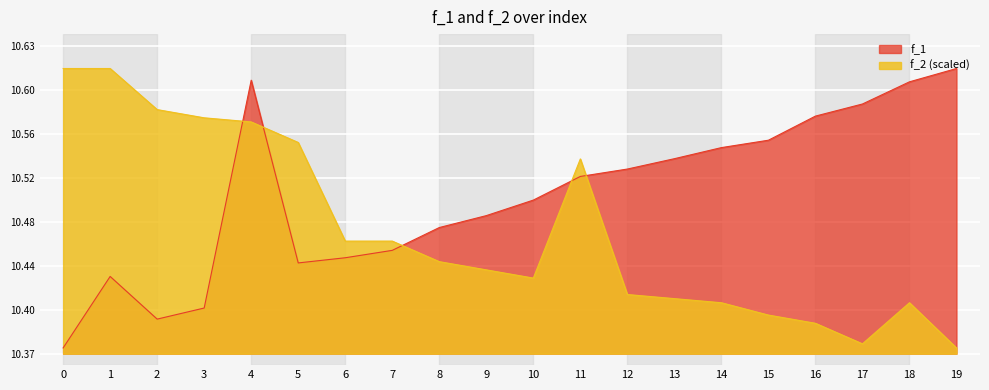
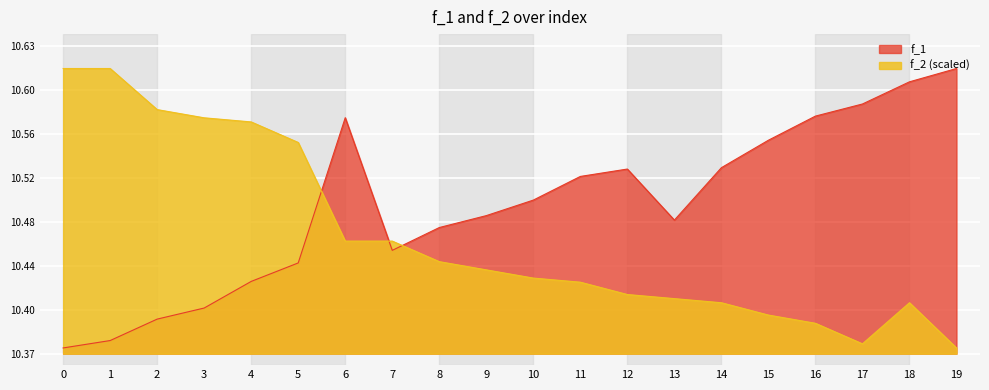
f_1, 1: 10.433 -> 10.377
f_1, 4: 10.604 -> 10.429
f_1, 6: 10.449 -> 10.572
f_2 (scaled), 11: 10.536 -> 10.428
f_1, 13: 10.536 -> 10.482
f_1, 14: 10.545 -> 10.528
